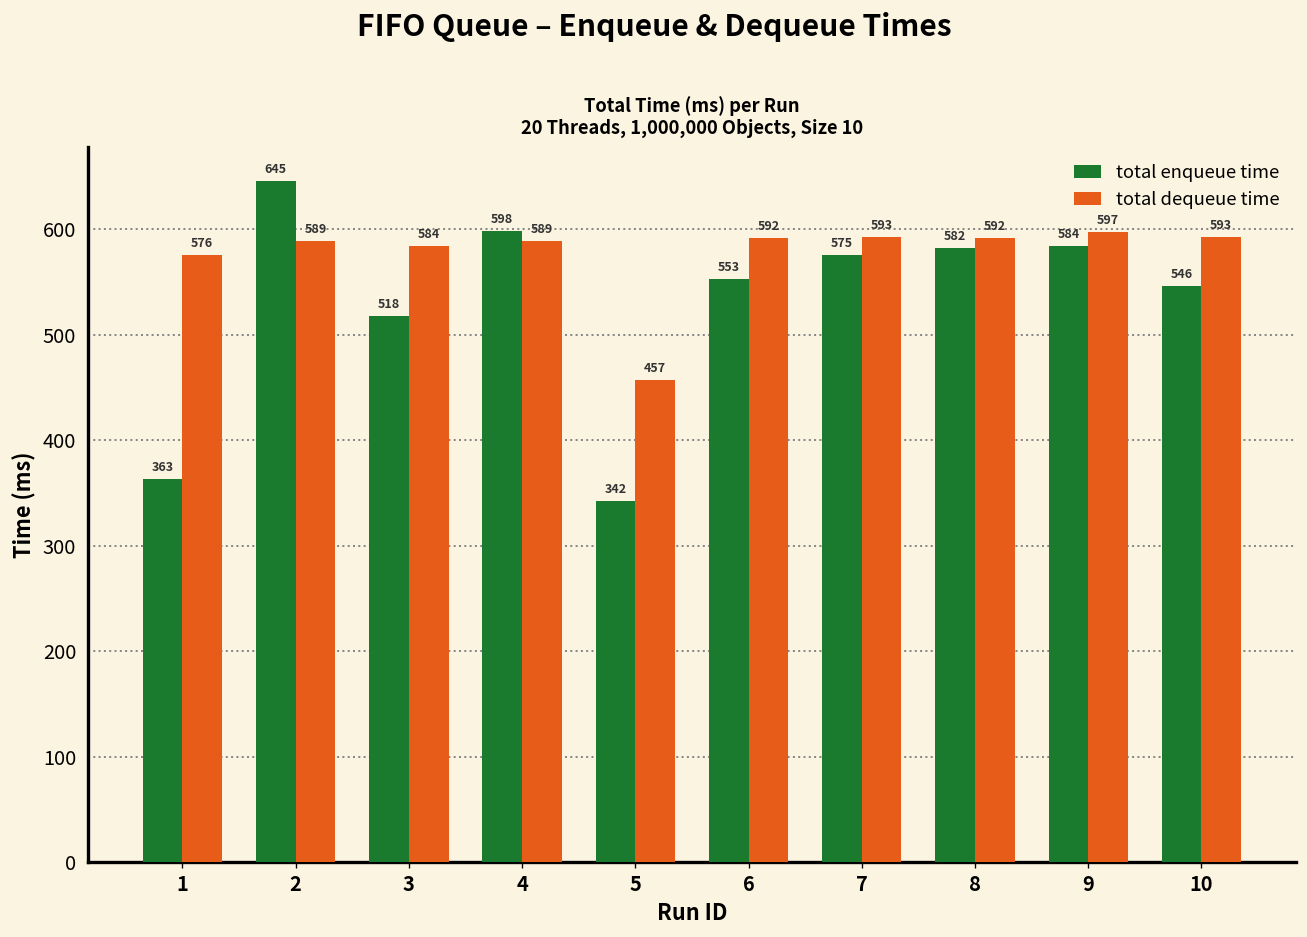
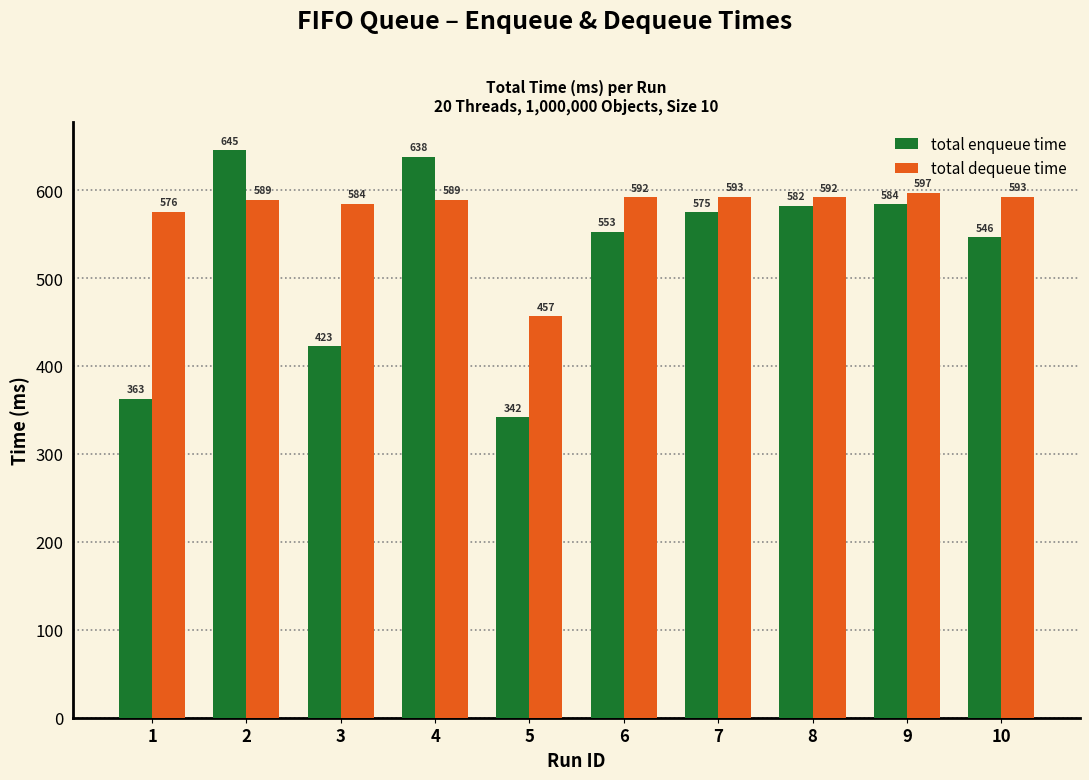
total enqueue time, 3: 518 -> 423
total enqueue time, 4: 598 -> 638
